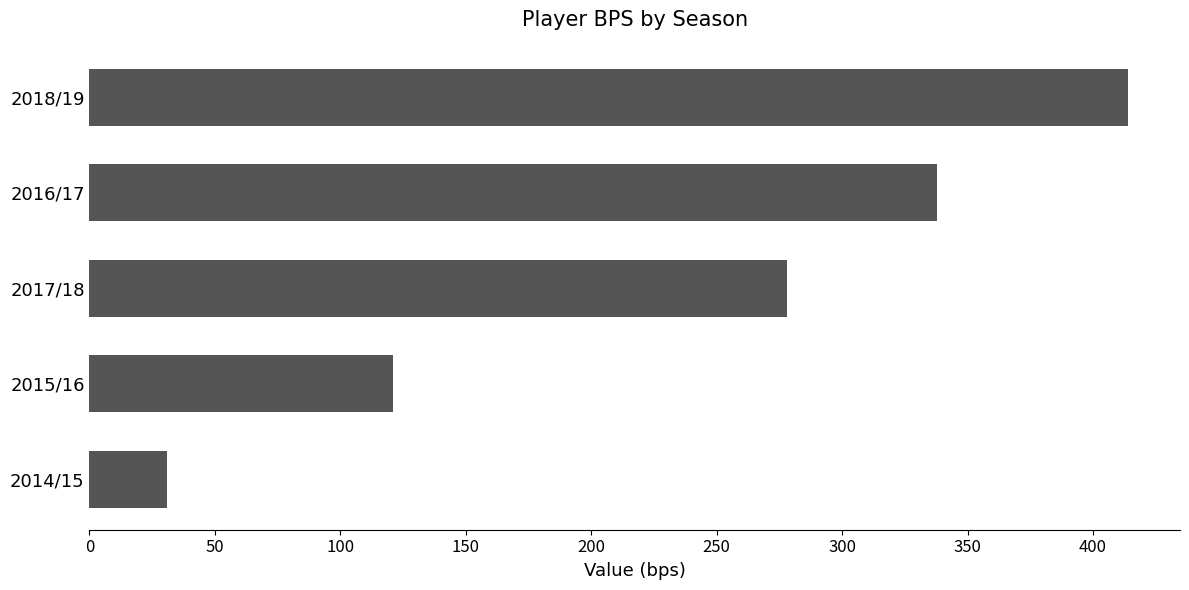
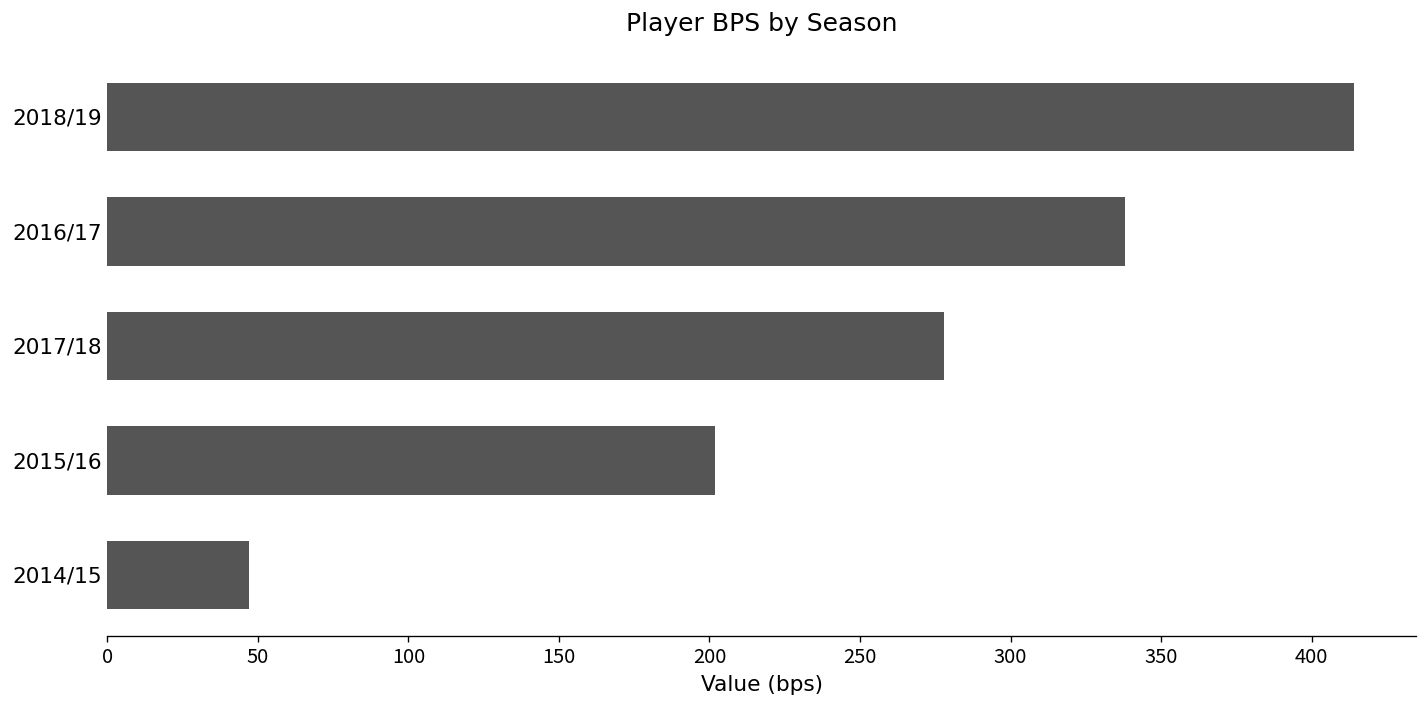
2015/16: 121 -> 202
2014/15: 31 -> 47
